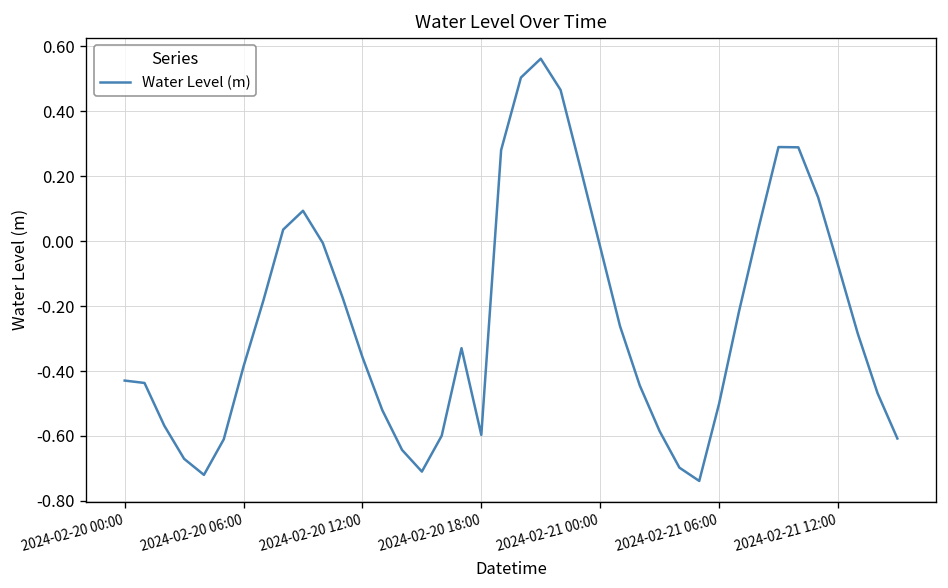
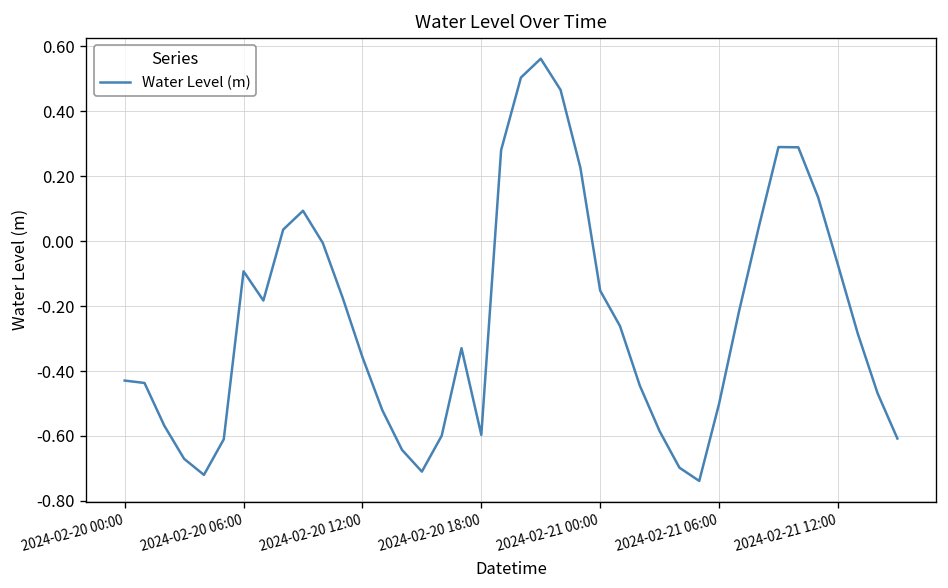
2024-02-20 06:00: -0.39 -> -0.09
2024-02-21 00:00: -0.02 -> -0.15
